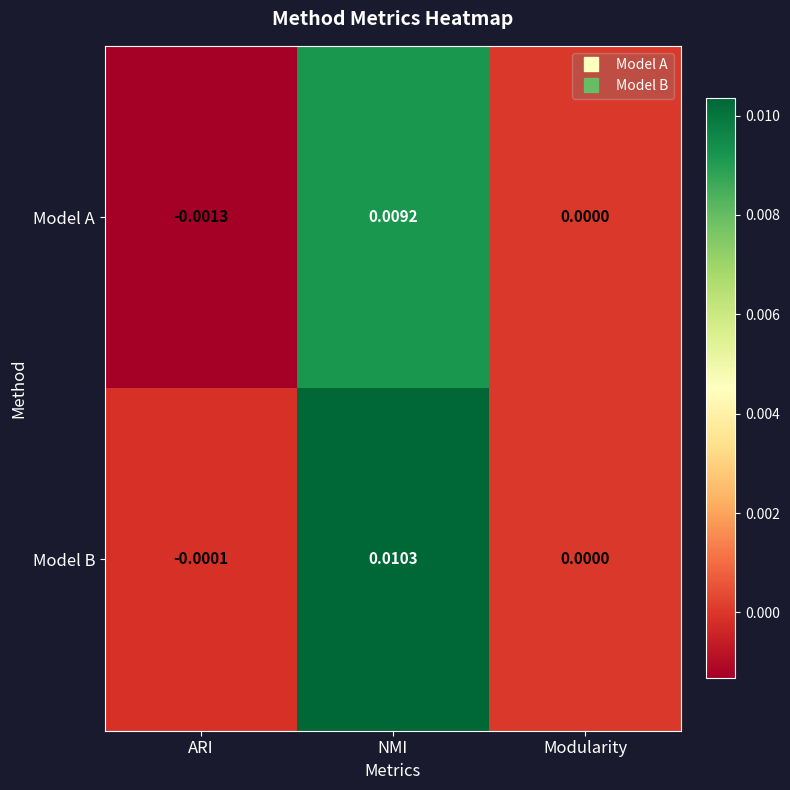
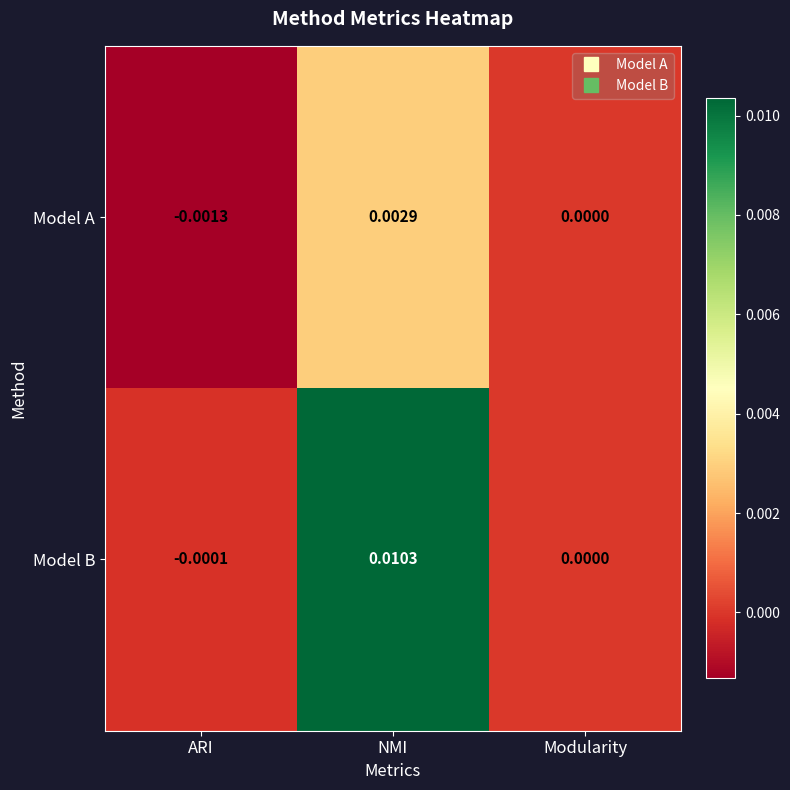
Model A, NMI: 0.0092 -> 0.0029
